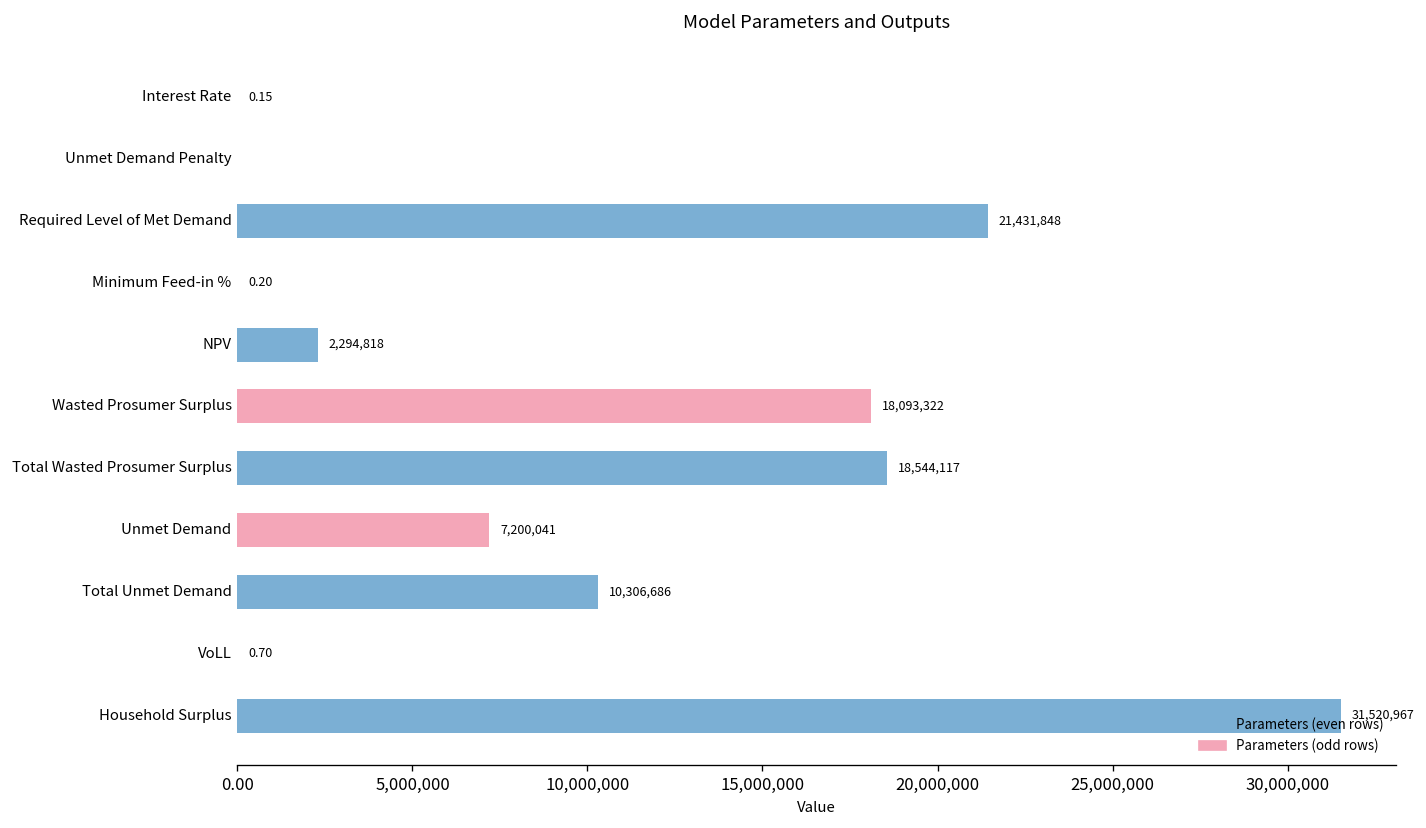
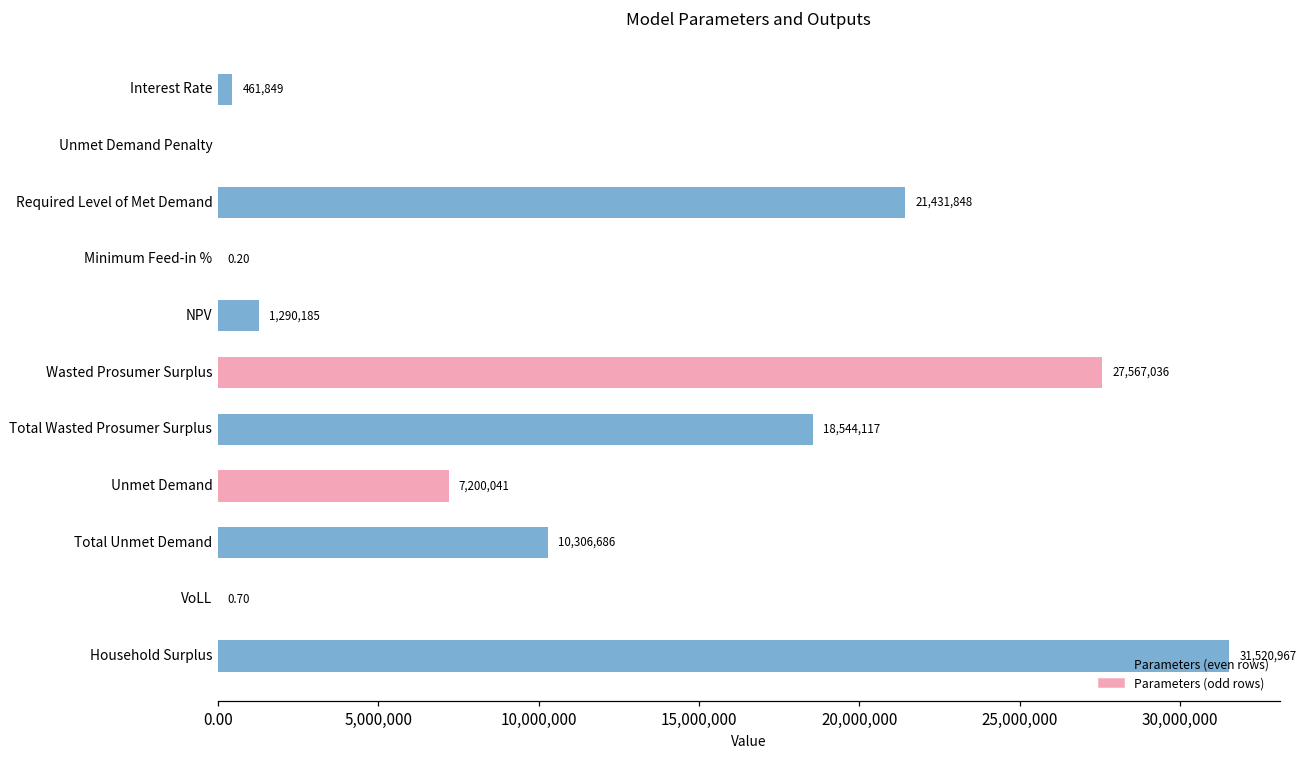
Interest Rate: 0.15 -> 461,849
NPV: 2,294,818 -> 1,290,185
Wasted Prosumer Surplus: 18,093,322 -> 27,567,036
